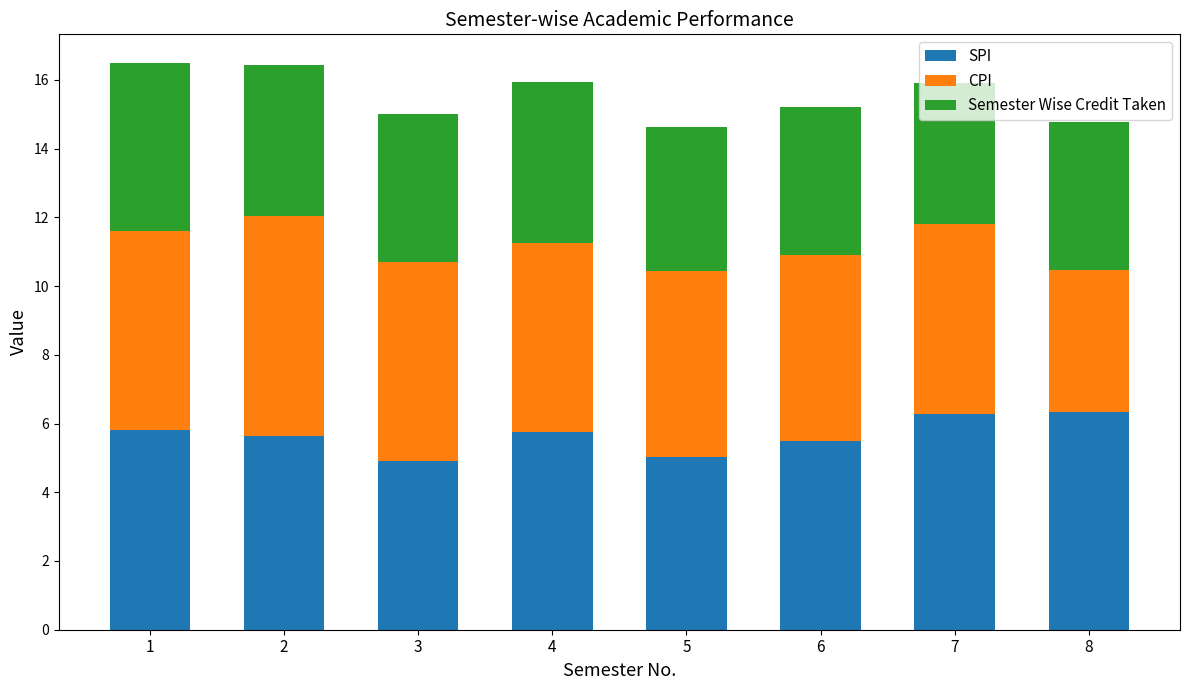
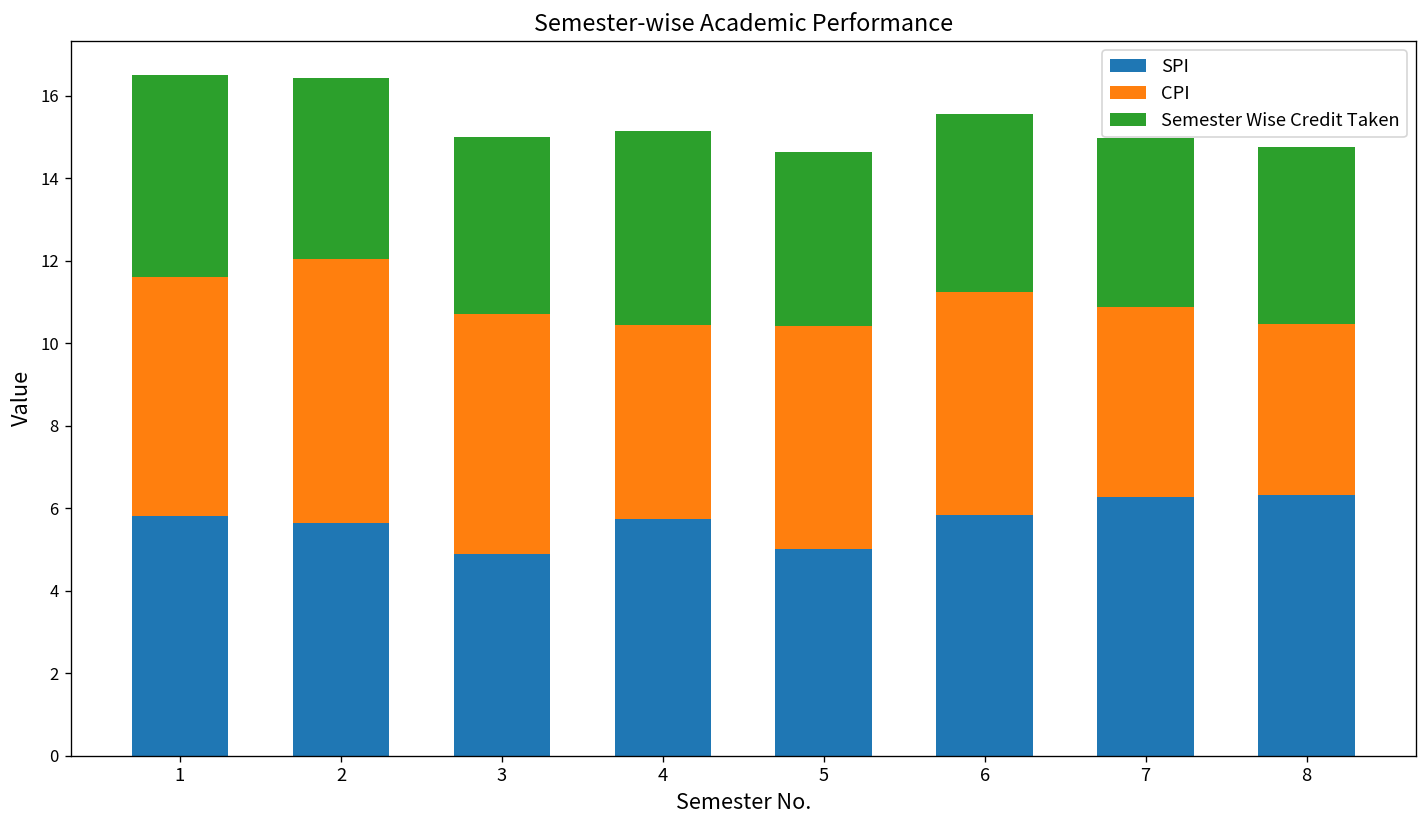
CPI, 4: 5.5 -> 4.7
SPI, 6: 5.5 -> 5.8
CPI, 7: 5.5 -> 4.6
